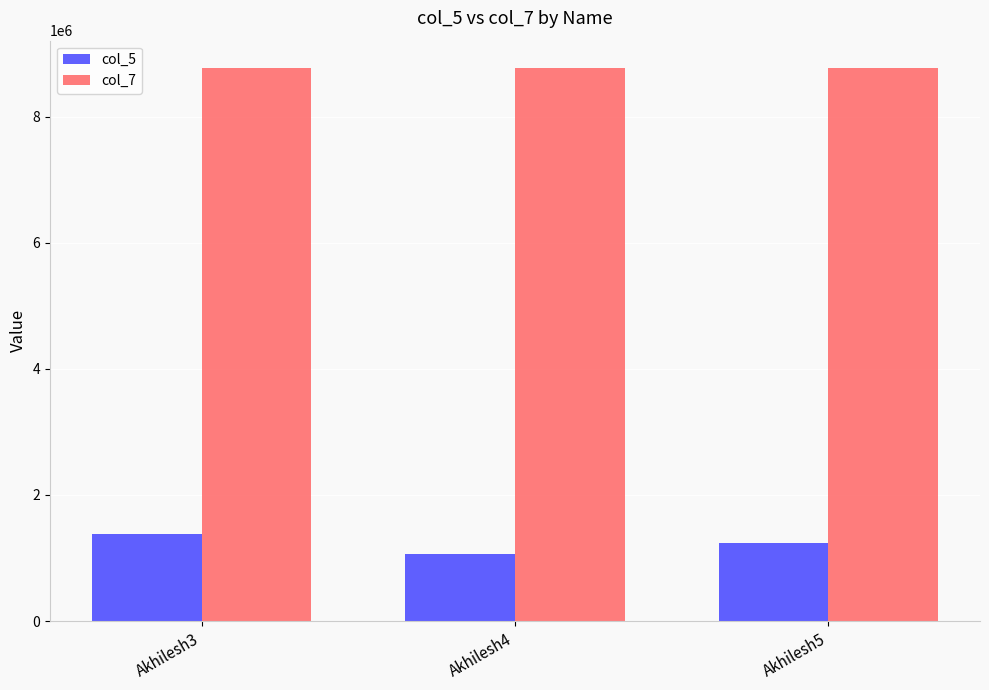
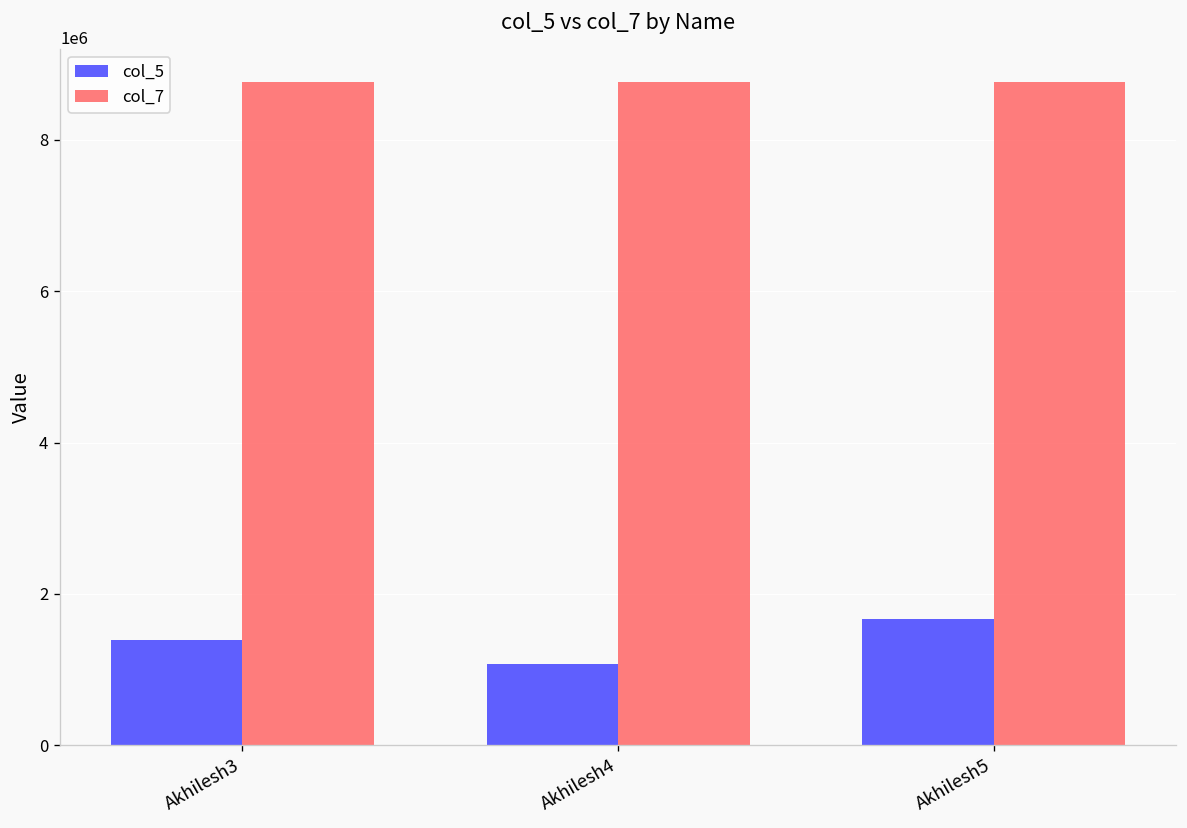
col_5, Akhilesh5: 1200000 -> 1700000
